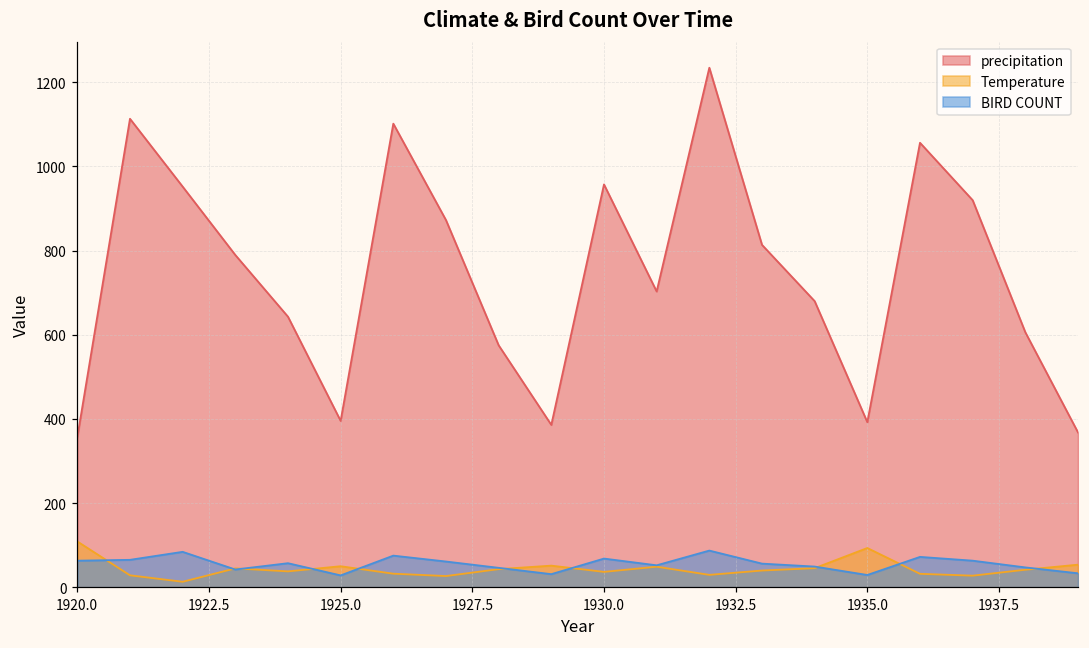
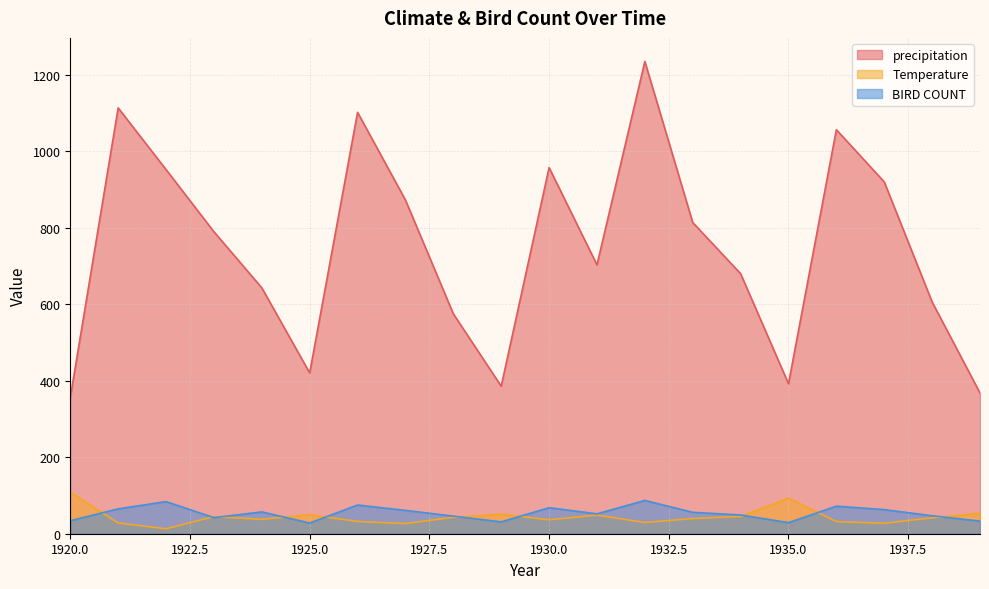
BIRD COUNT, 1920.0: 60 -> 30
precipitation, 1925.0: 400 -> 420
